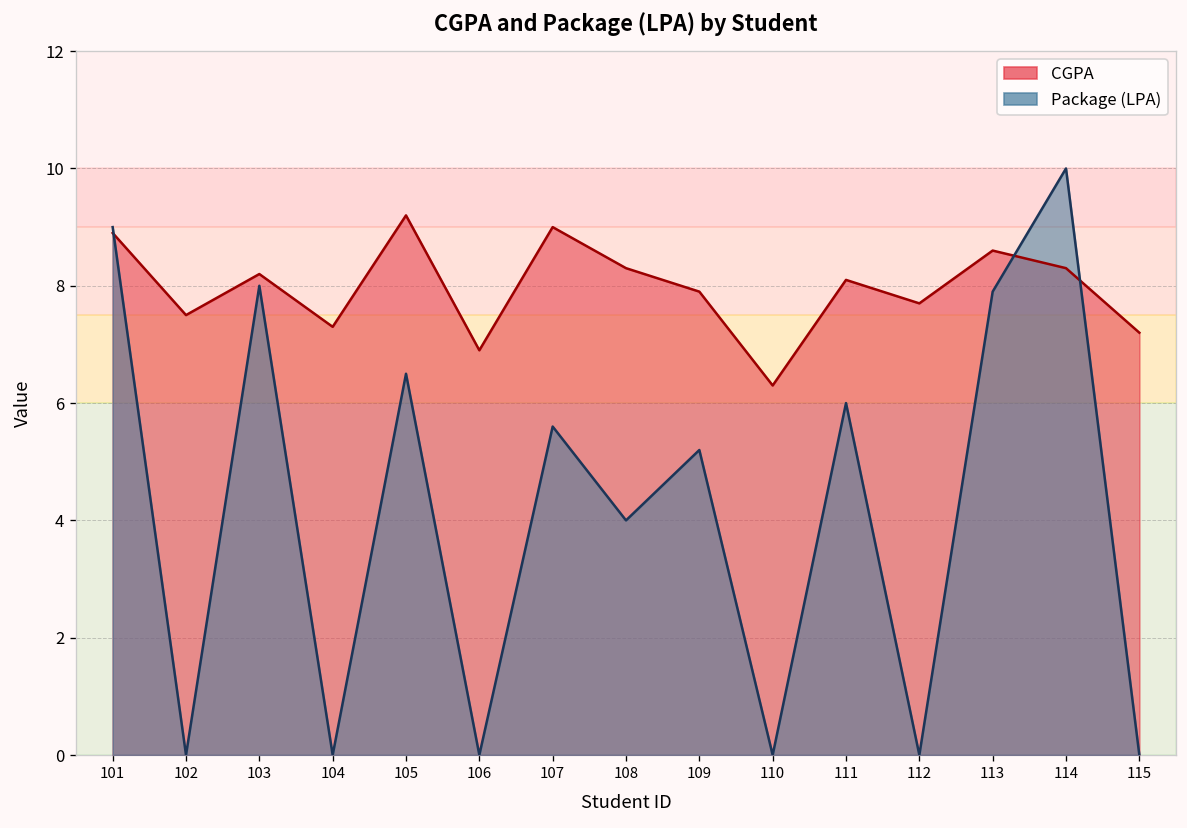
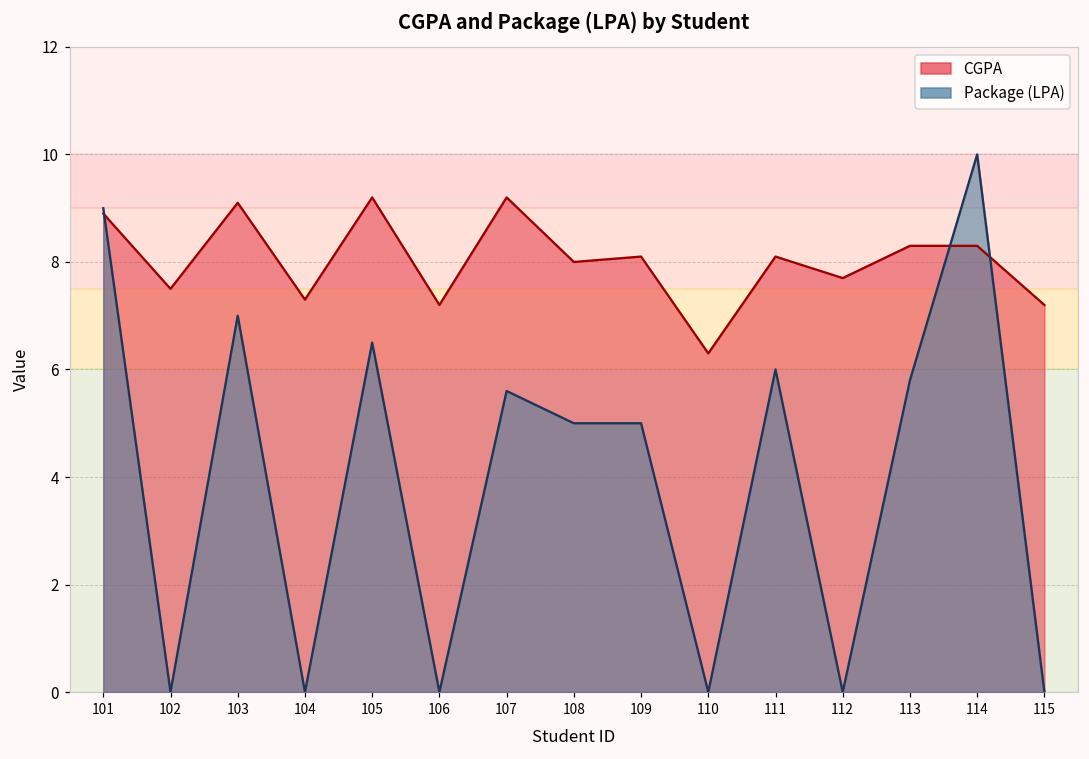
CGPA, 103: 8.2 -> 9.1
Package (LPA), 103: 8 -> 7
CGPA, 106: 6.9 -> 7.2
CGPA, 107: 9.0 -> 9.2
CGPA, 108: 8.3 -> 8.0
Package (LPA), 108: 4 -> 5
CGPA, 109: 7.9 -> 8.1
Package (LPA), 109: 5.2 -> 5.0
CGPA, 113: 8.6 -> 8.3
Package (LPA), 113: 7.9 -> 5.8
